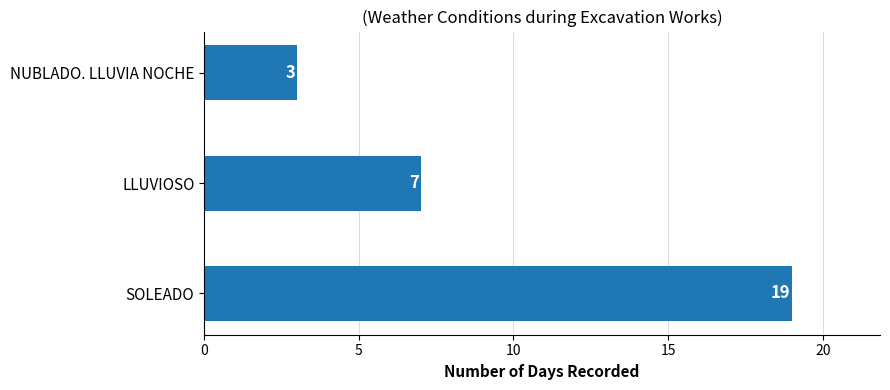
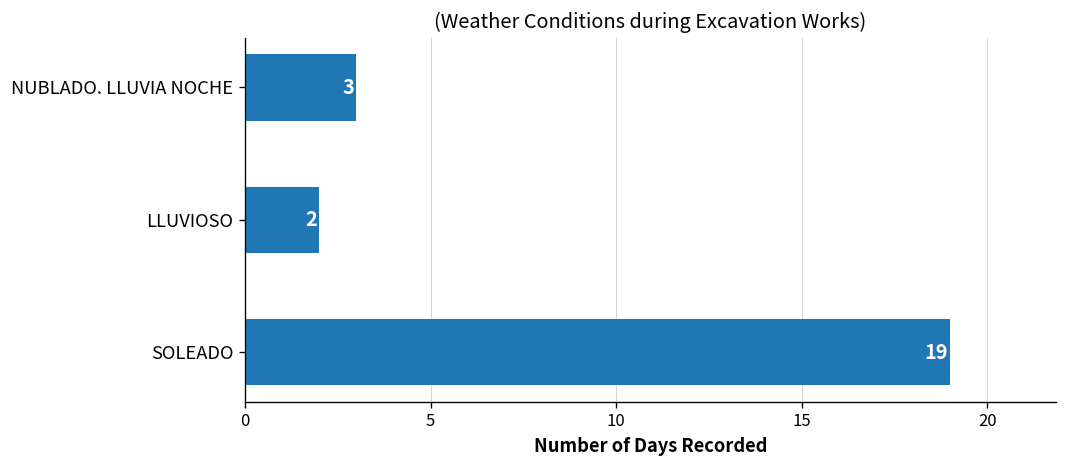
LLUVIOSO: 7 -> 2
